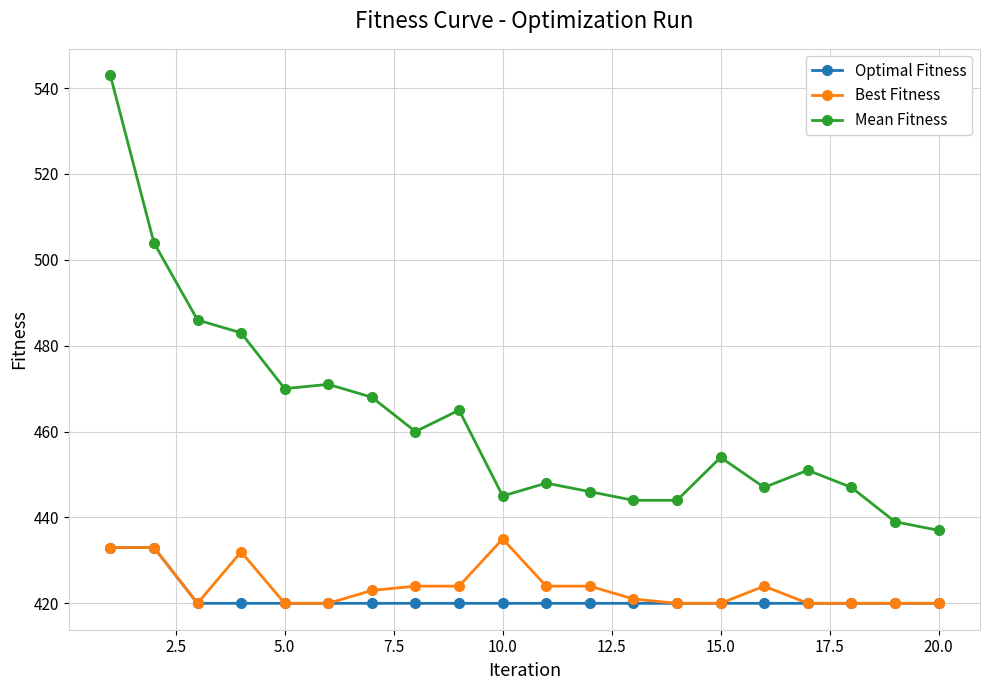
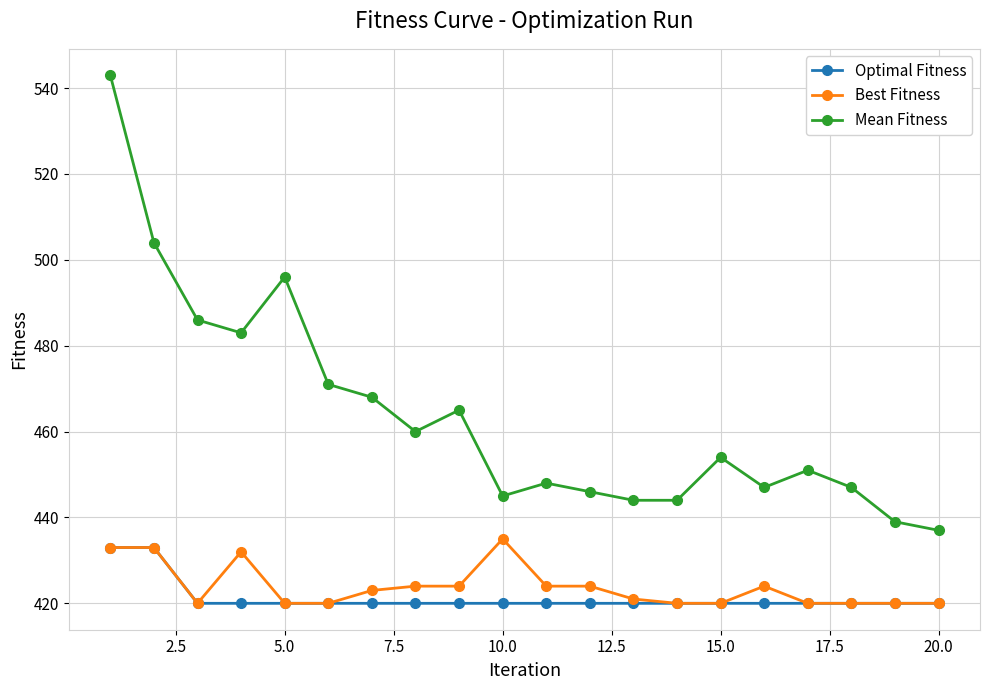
Mean Fitness, 5.0: 470 -> 496
